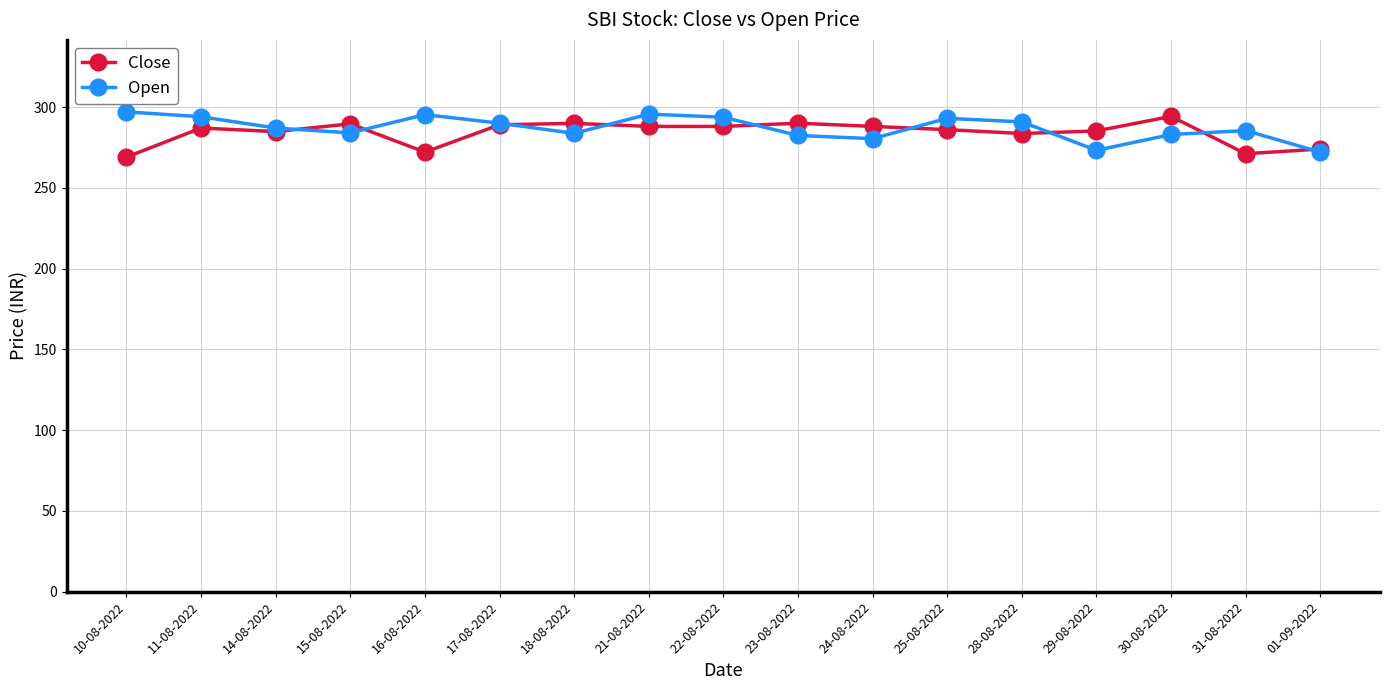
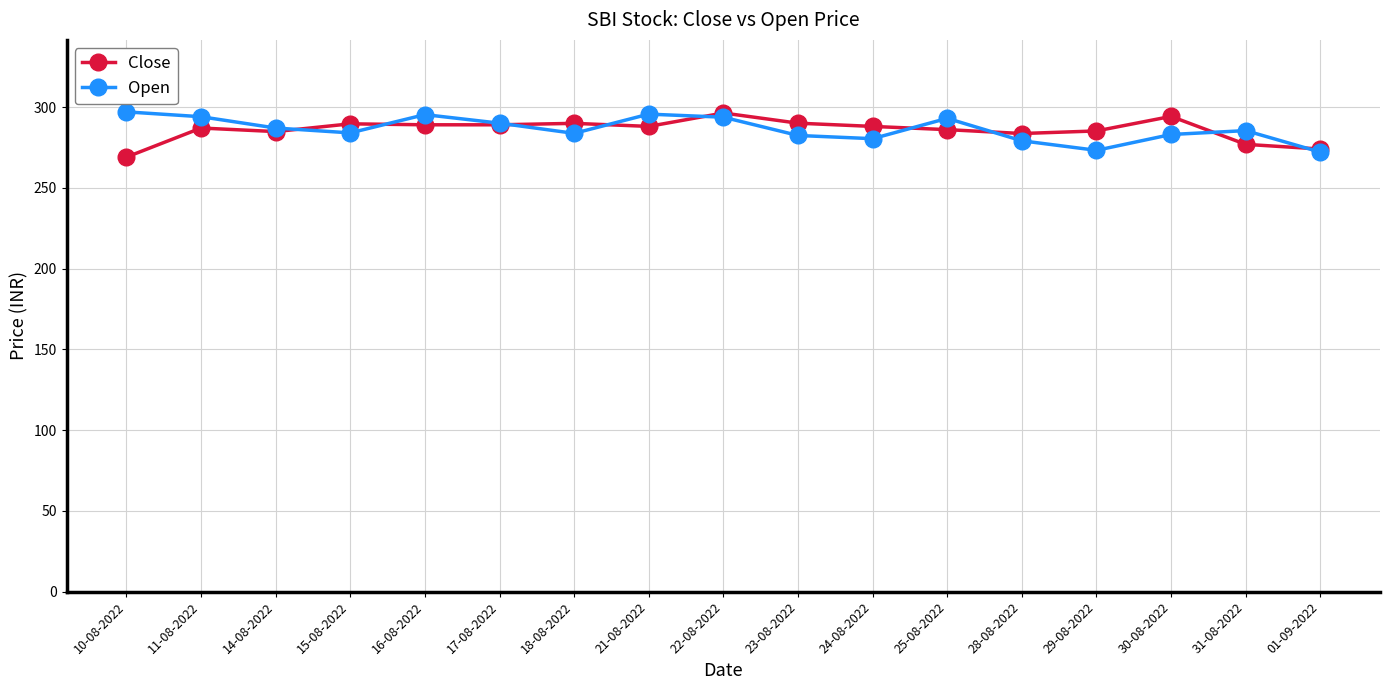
Close, 16-08-2022: 272 -> 289
Close, 22-08-2022: 288 -> 296
Open, 28-08-2022: 291 -> 279
Close, 31-08-2022: 271 -> 277
